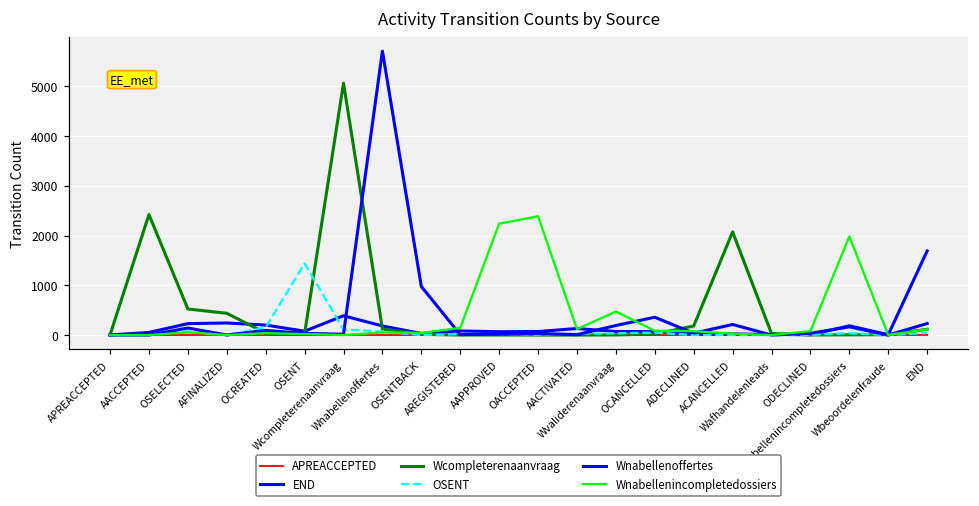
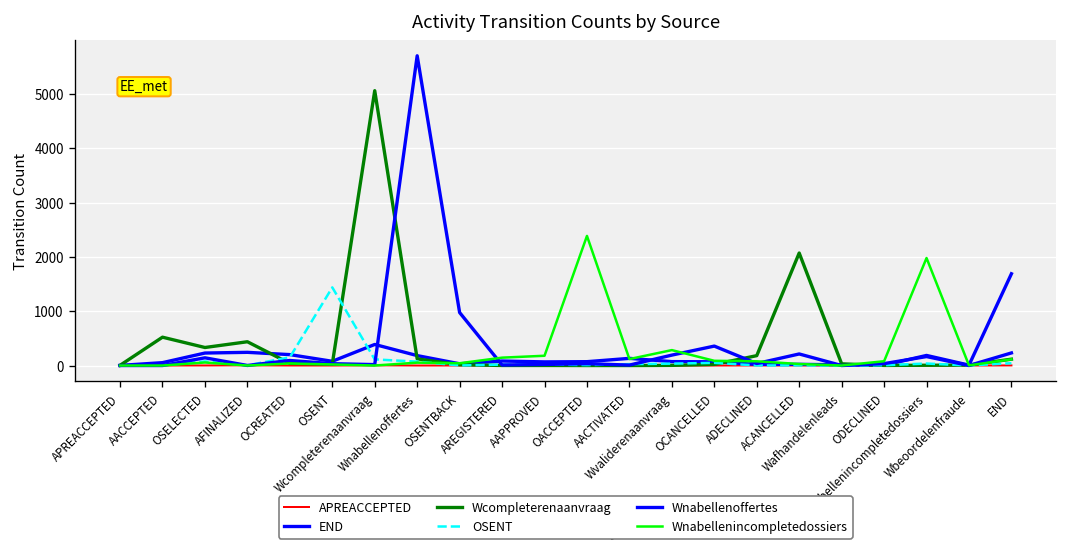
Wcompleterenaanvraag, AACCEPTED: 2400 -> 500
Wcompleterenaanvraag, OSELECTED: 500 -> 300
Wnabellenincompletedossiers, AAPPROVED: 2200 -> 200
Wnabellenincompletedossiers, Wvaliderenaanvraag: 500 -> 300
